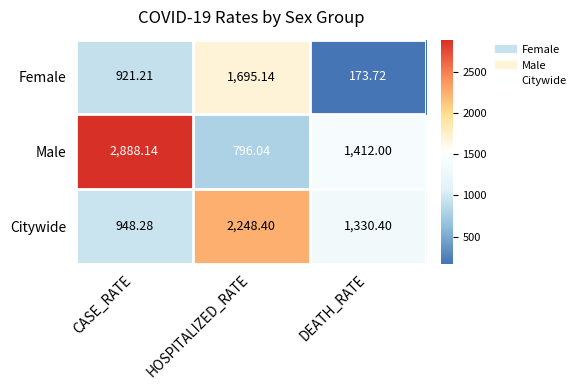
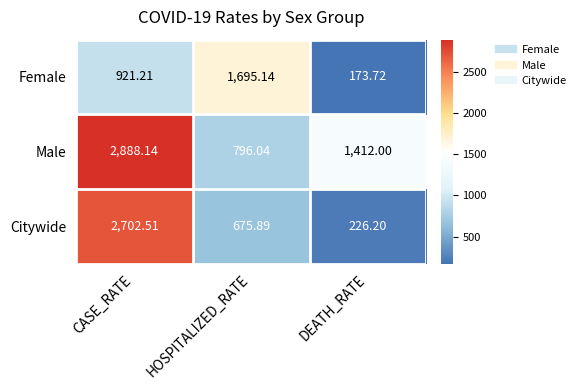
Citywide, CASE_RATE: 948.28 -> 2,702.51
Citywide, HOSPITALIZED_RATE: 2,248.40 -> 675.89
Citywide, DEATH_RATE: 1,330.40 -> 226.20
